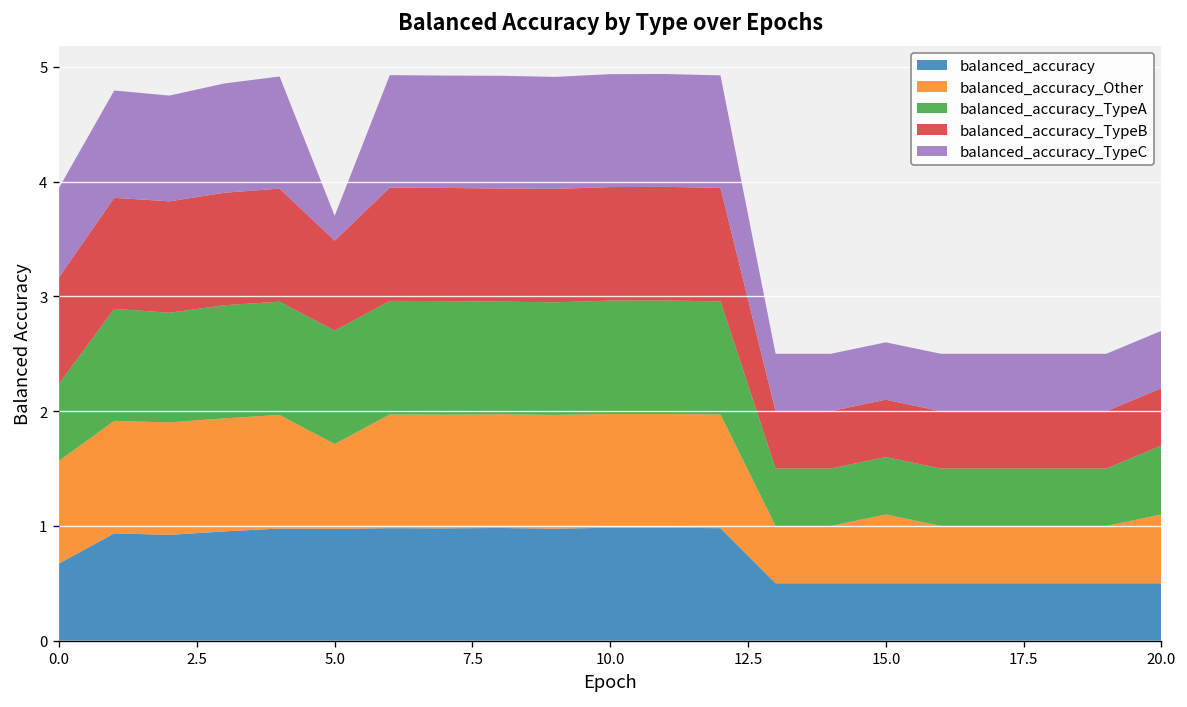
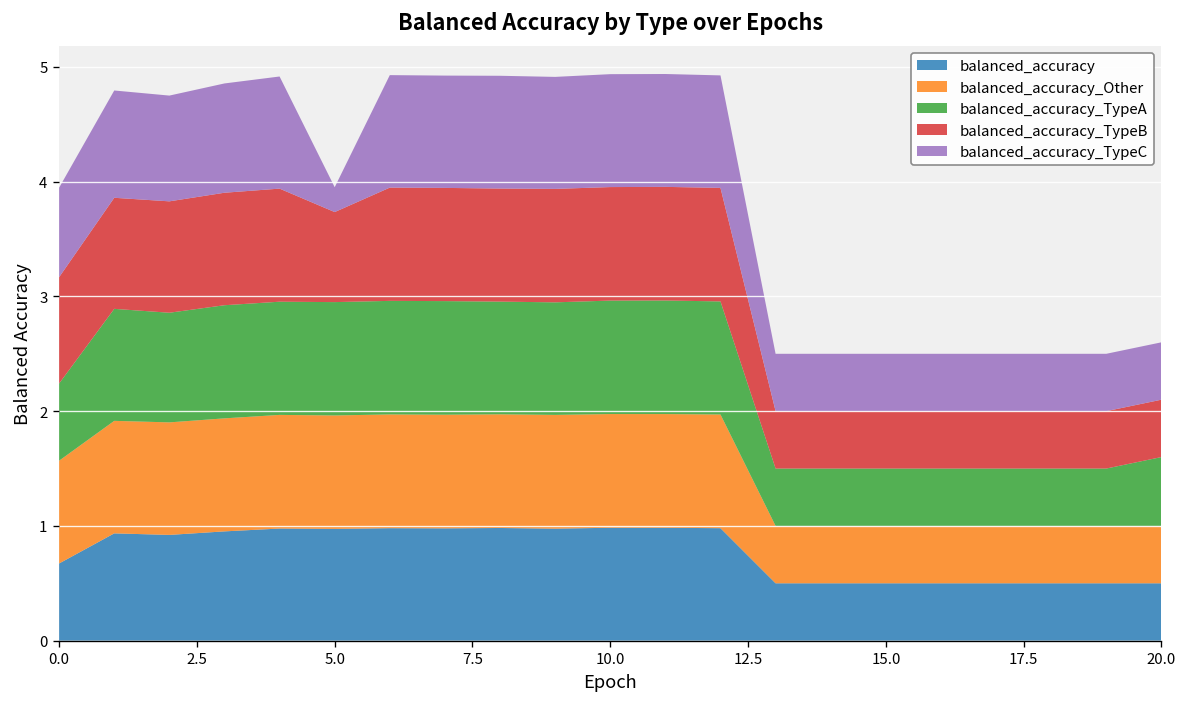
balanced_accuracy_Other, 5.0: 0.7 -> 1.0
balanced_accuracy_Other, 15.0: 0.6 -> 0.5
balanced_accuracy_Other, 20.0: 0.6 -> 0.5
